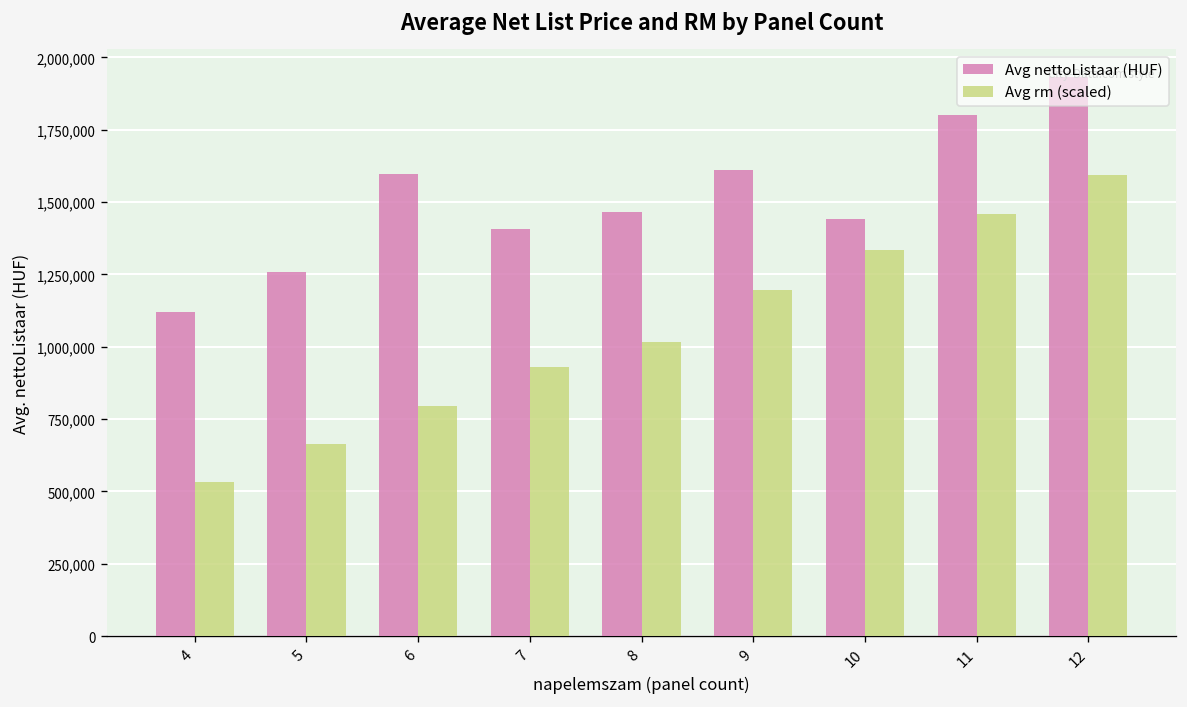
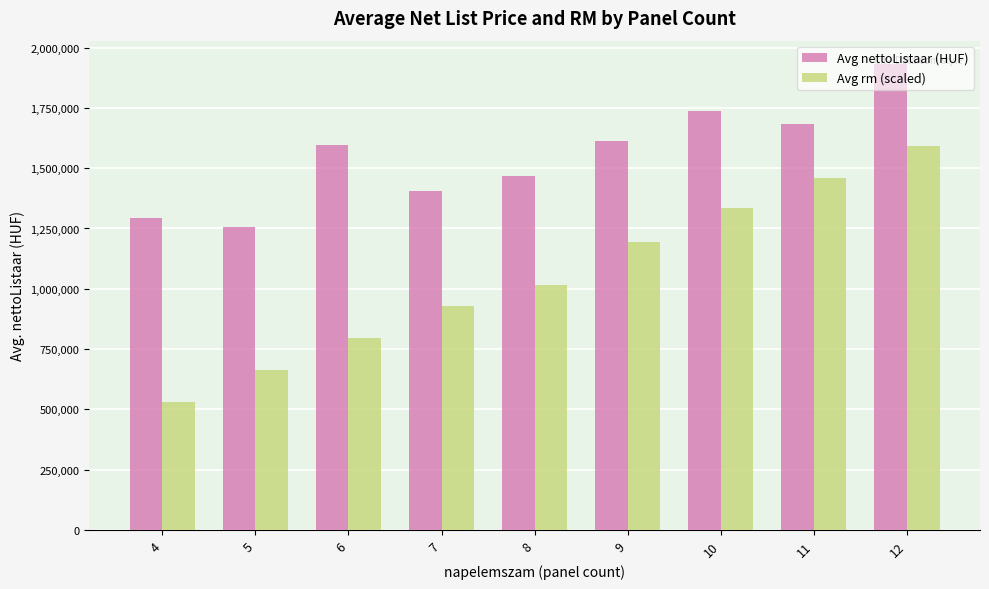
Avg nettoListaar (HUF), 4: 1,120,000 -> 1,290,000
Avg nettoListaar (HUF), 10: 1,440,000 -> 1,740,000
Avg nettoListaar (HUF), 11: 1,800,000 -> 1,690,000
